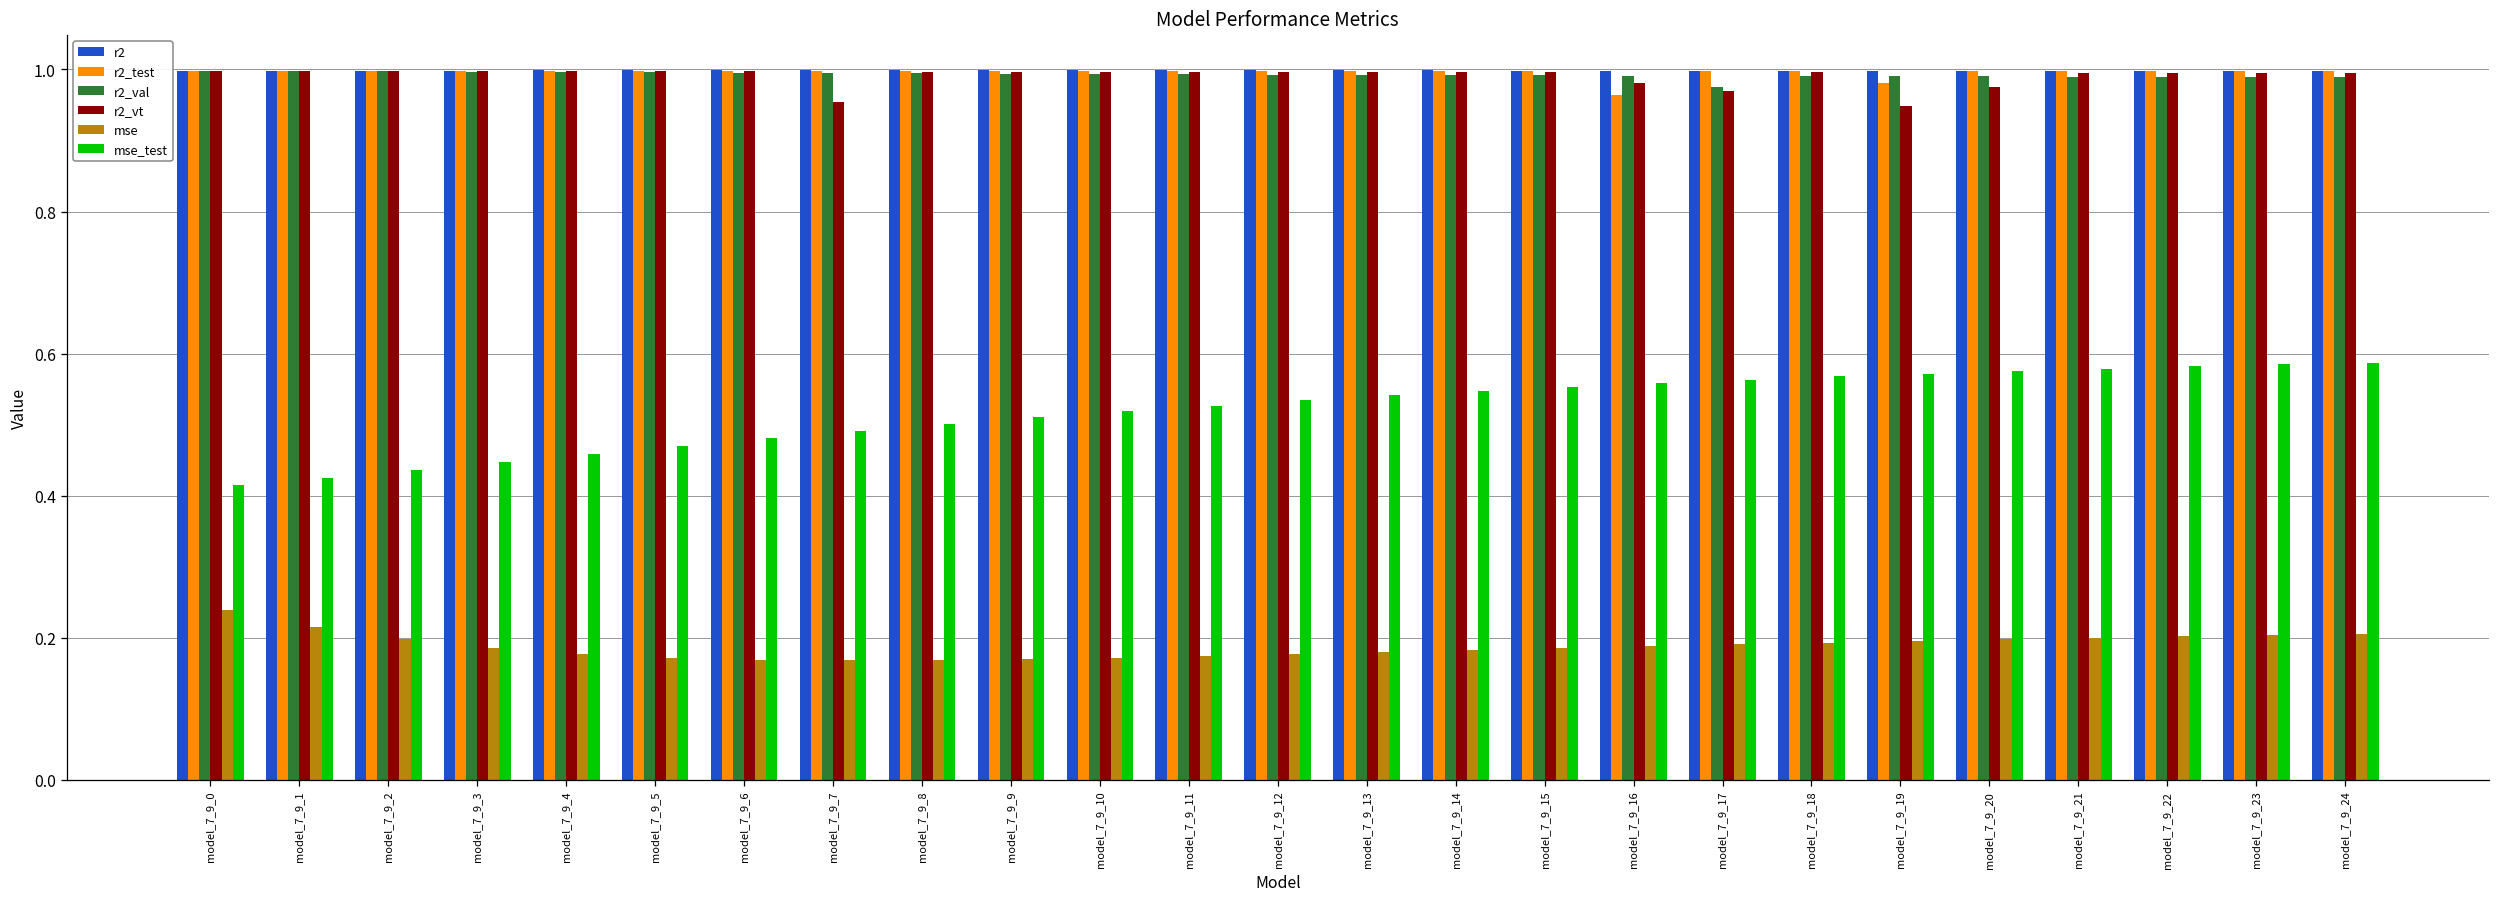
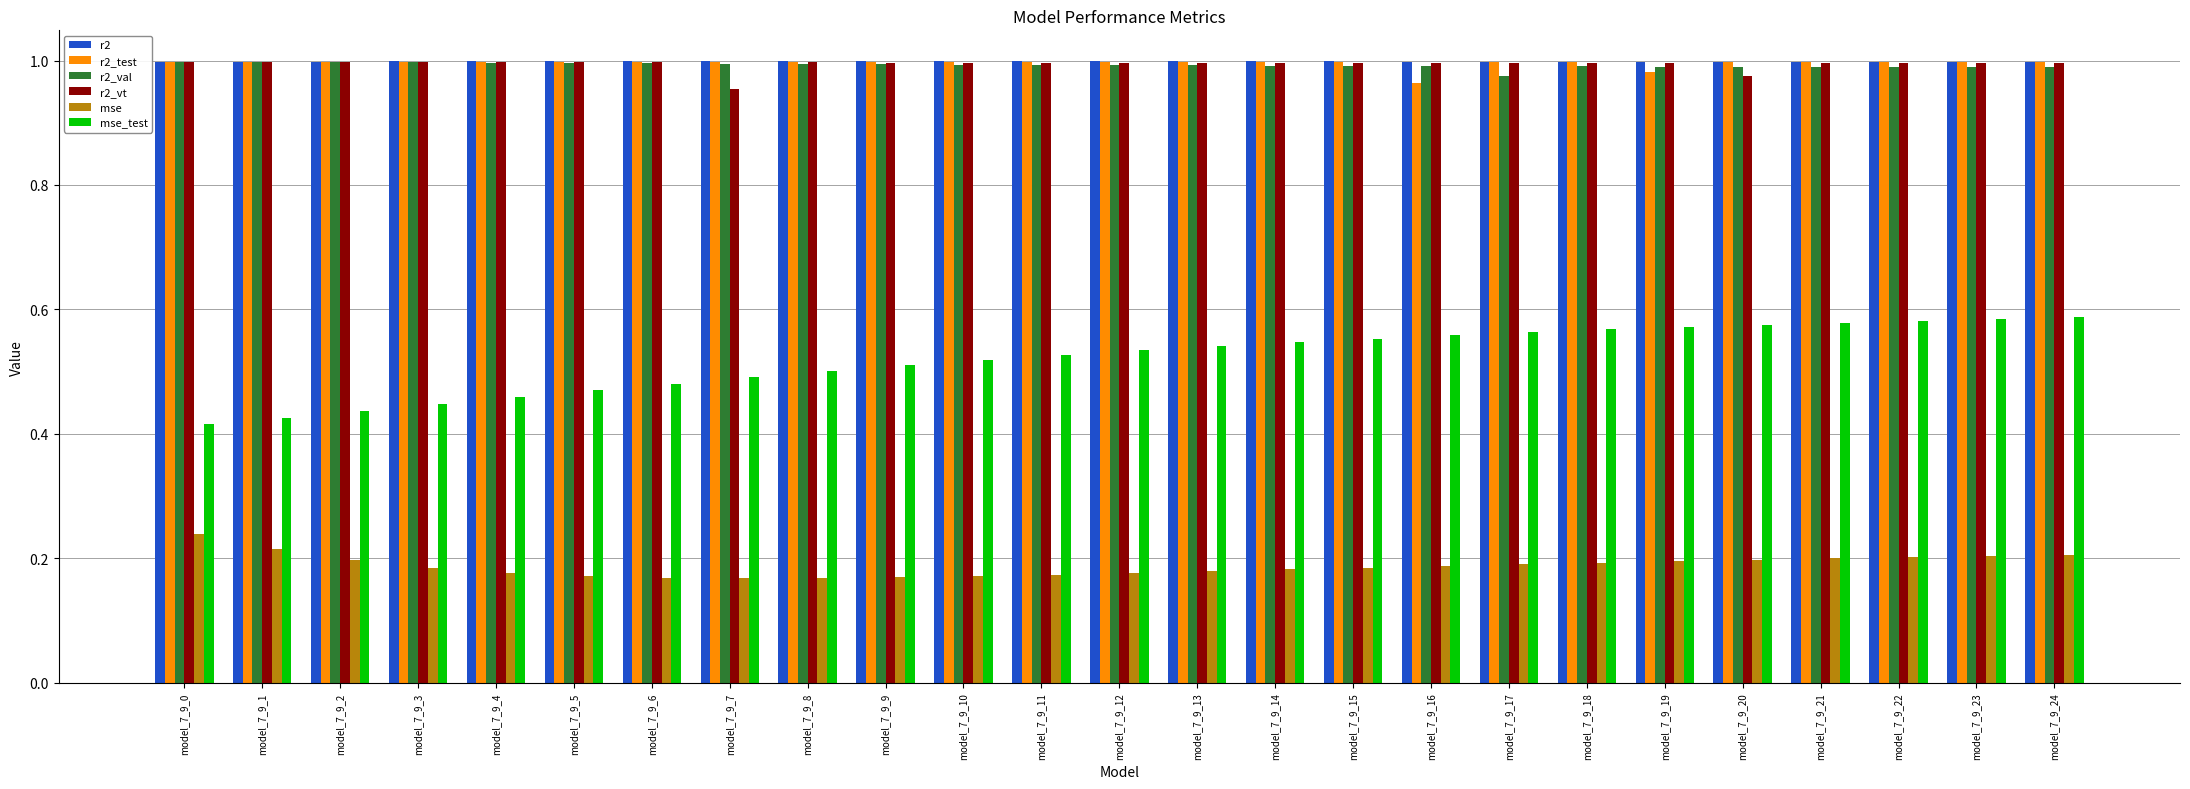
r2_vt, model_7_9_16: 0.98 -> 1.00
r2_vt, model_7_9_17: 0.97 -> 1.00
r2_vt, model_7_9_19: 0.95 -> 1.00
